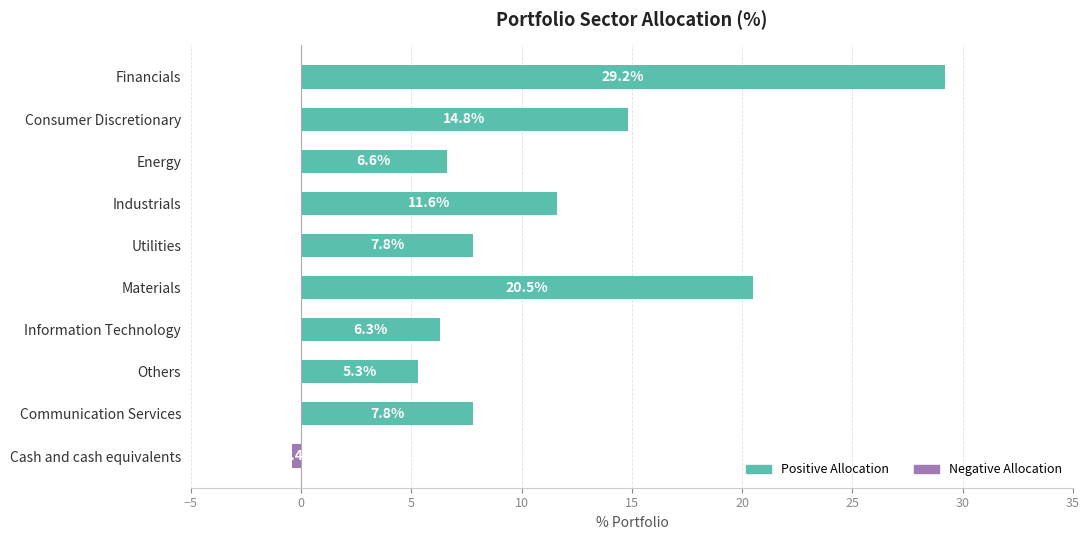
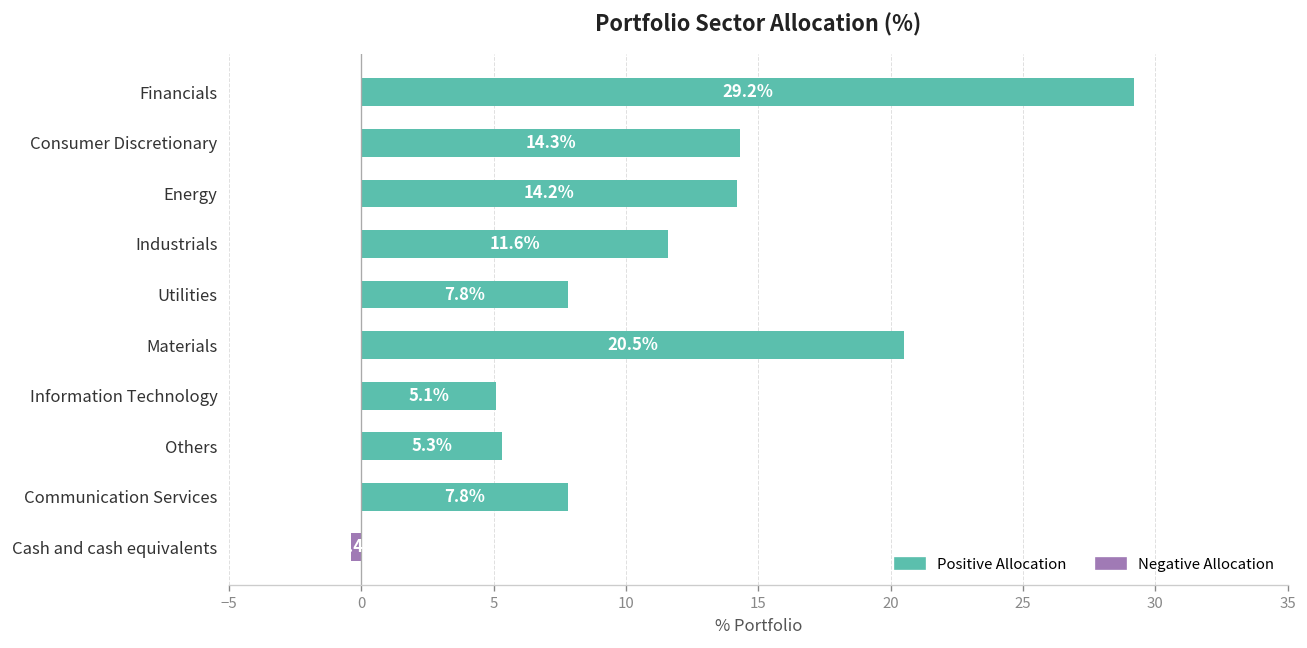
Consumer Discretionary: 14.8% -> 14.3%
Energy: 6.6% -> 14.2%
Information Technology: 6.3% -> 5.1%
